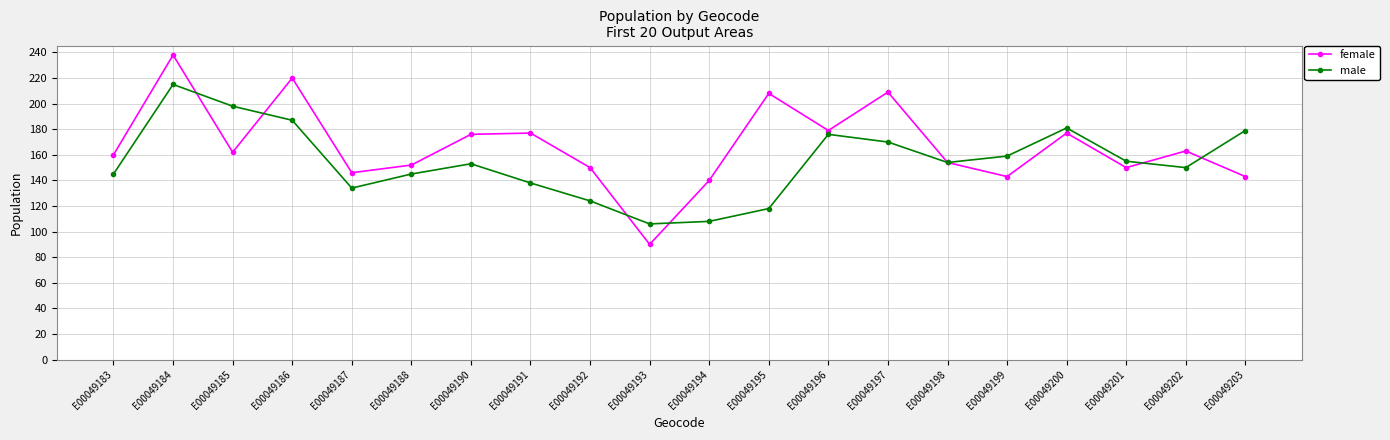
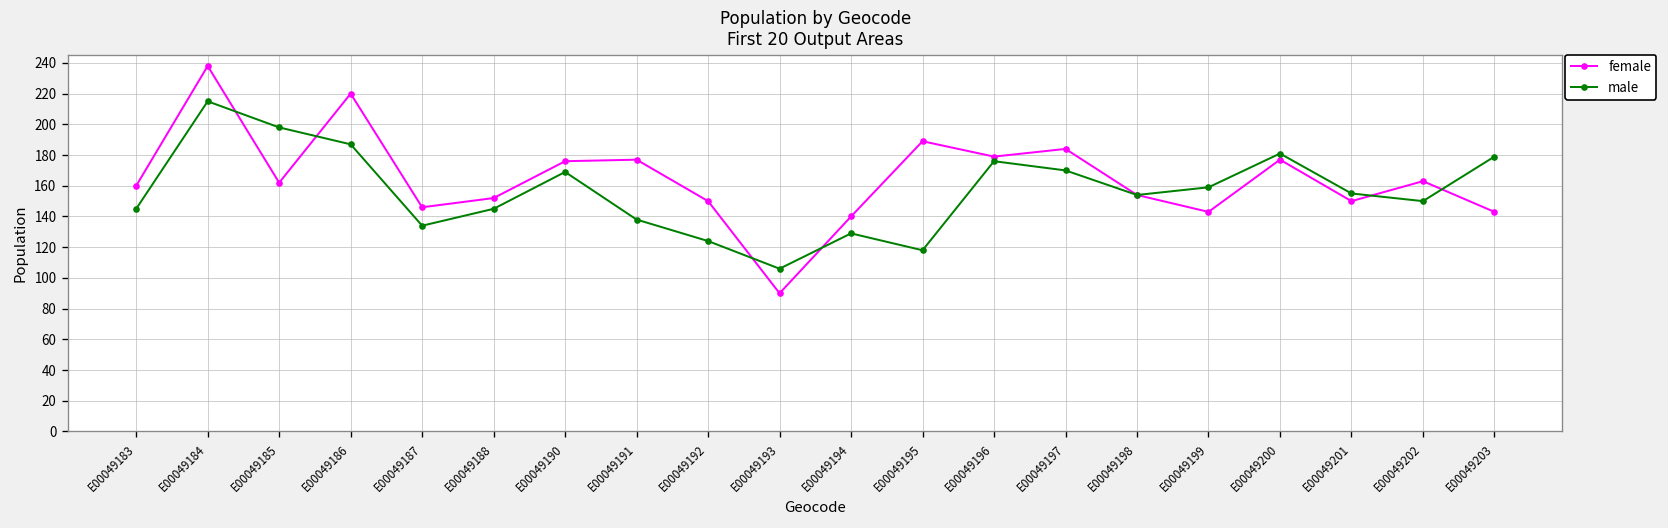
male, E00049190: 153 -> 169
male, E00049194: 108 -> 129
female, E00049195: 208 -> 189
female, E00049197: 209 -> 184
